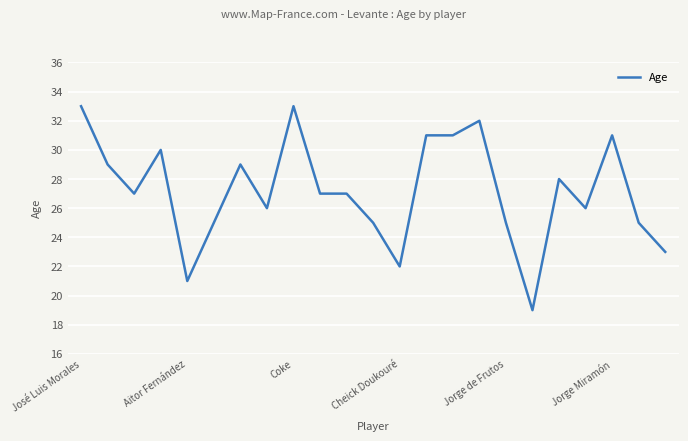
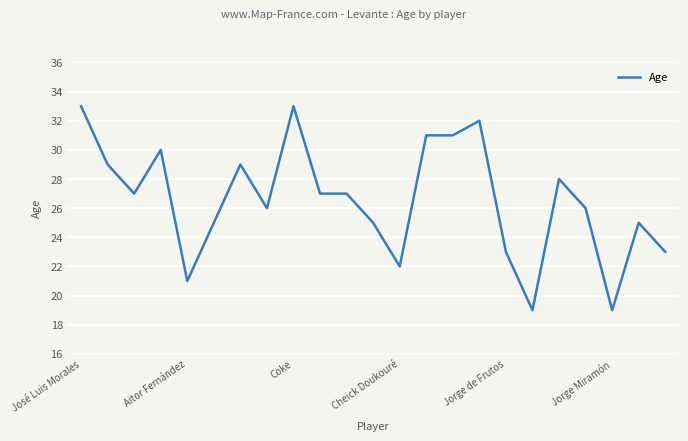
Jorge de Frutos: 25 -> 23
Jorge Miramón: 31 -> 19
